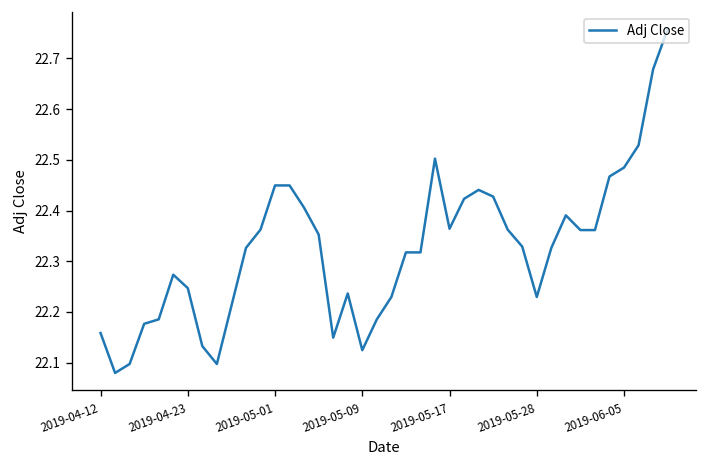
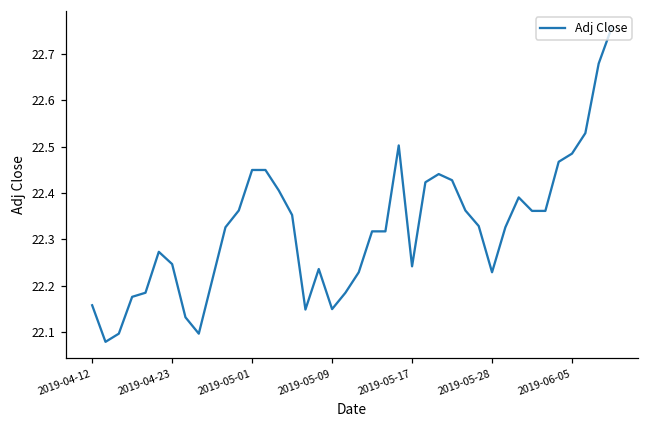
2019-05-09: 22.12 -> 22.15
2019-05-17: 22.36 -> 22.24
